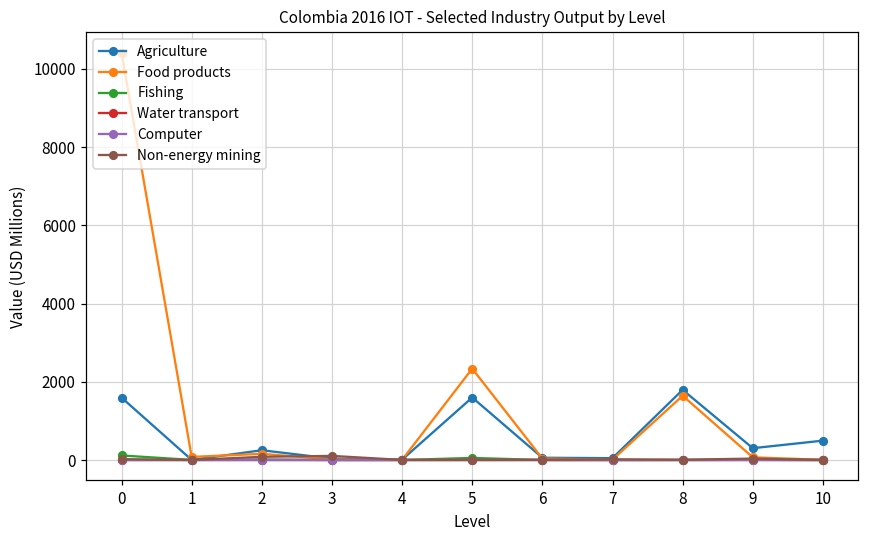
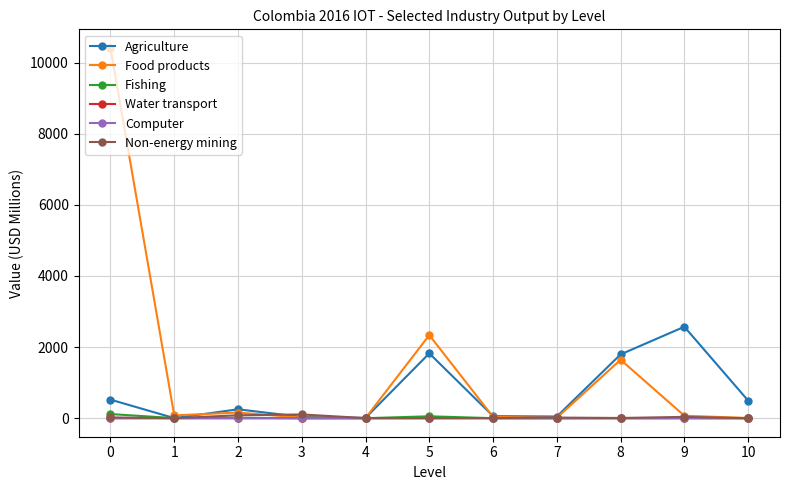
Agriculture, 0: 1600 -> 500
Agriculture, 5: 1600 -> 1800
Agriculture, 9: 300 -> 2600
